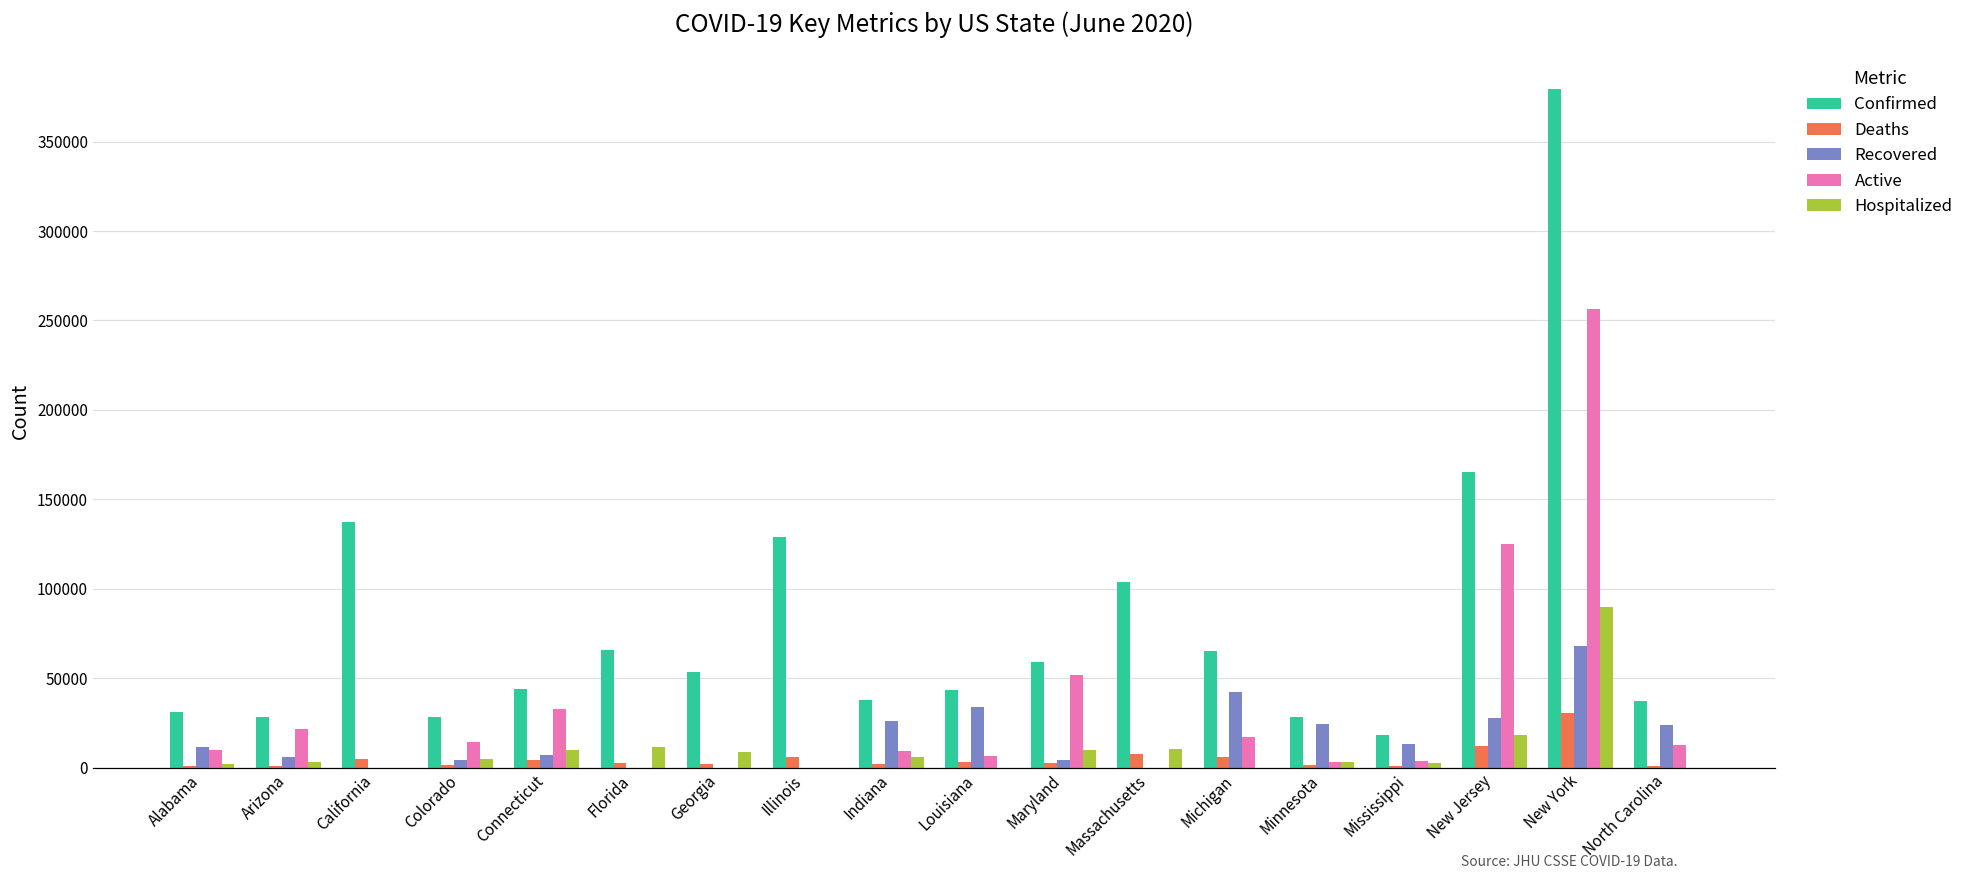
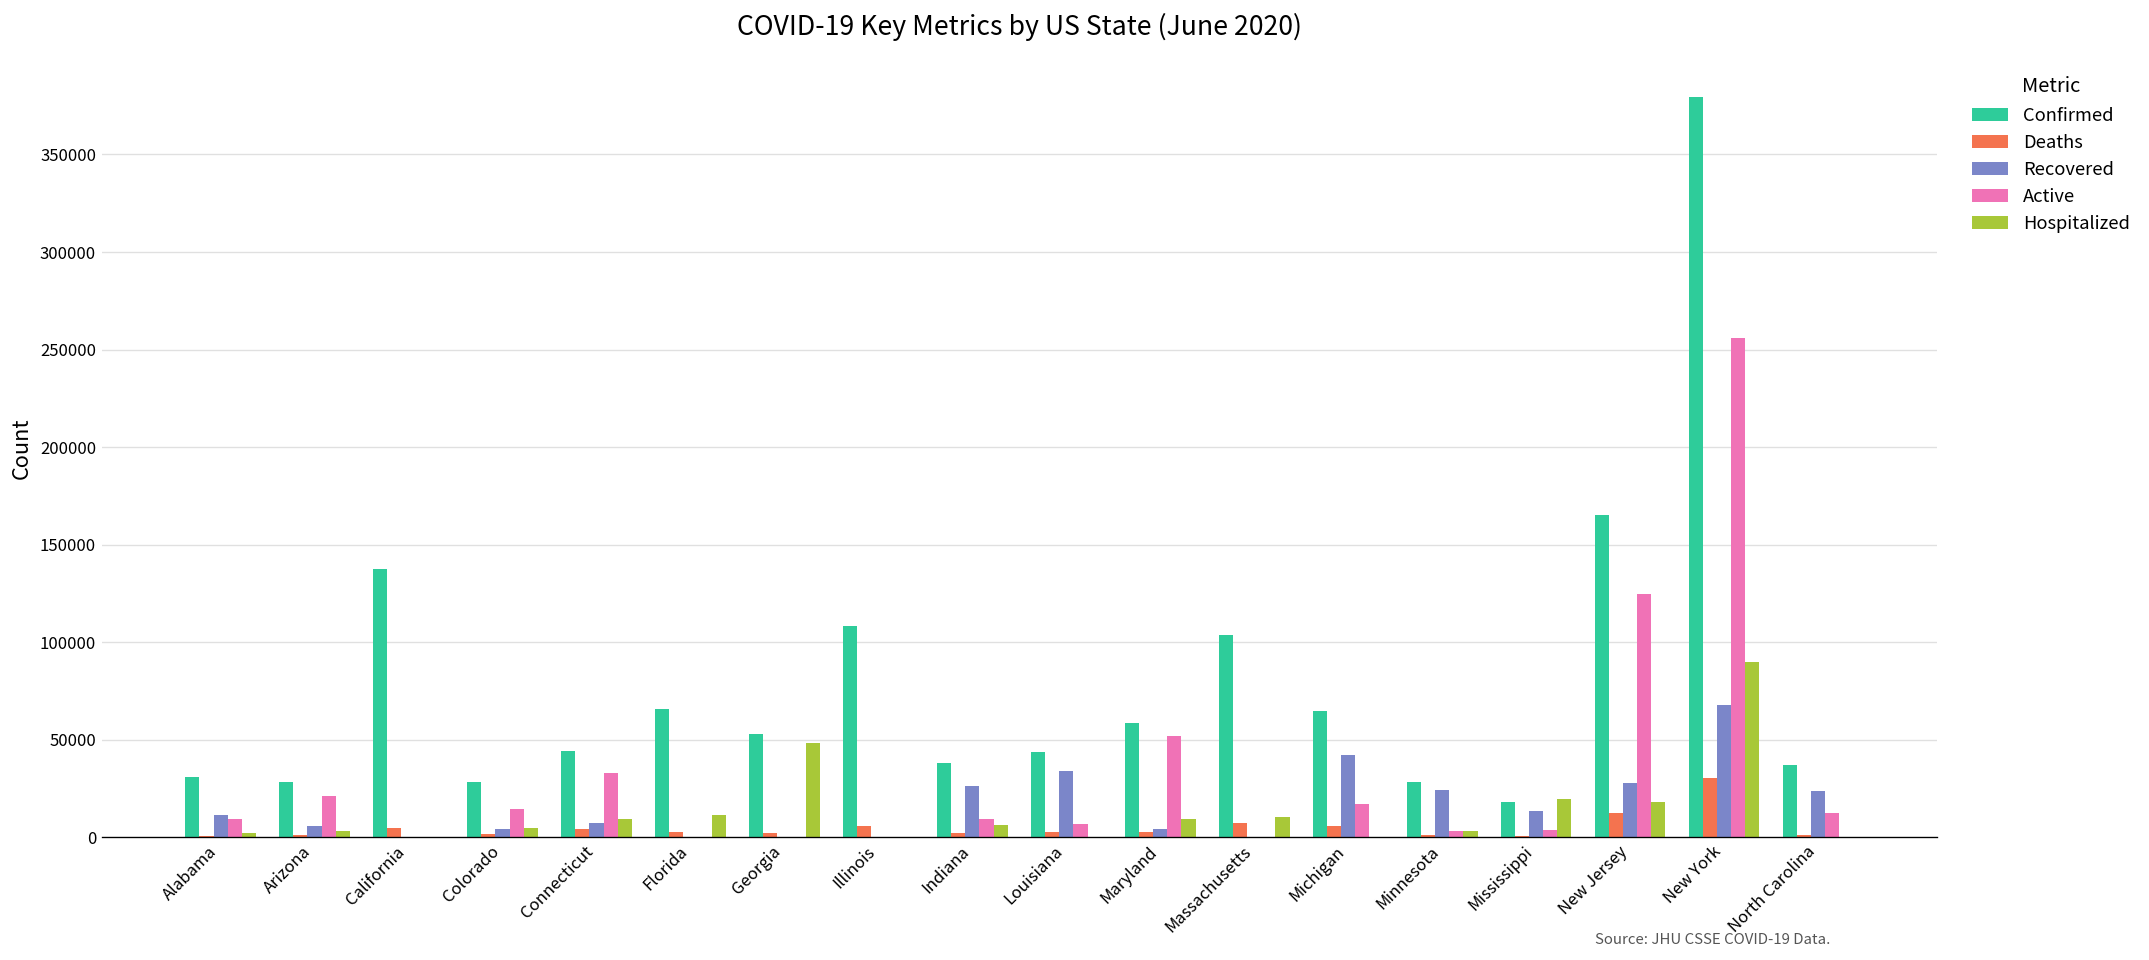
Hospitalized, Georgia: 9000 -> 48000
Confirmed, Illinois: 129000 -> 108000
Hospitalized, Mississippi: 3000 -> 20000
